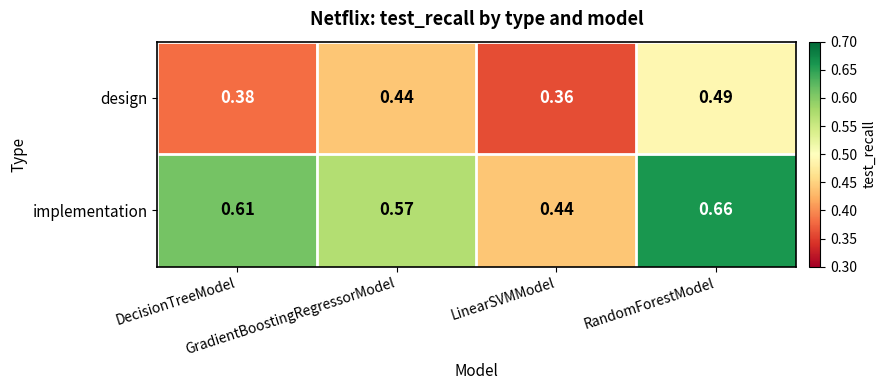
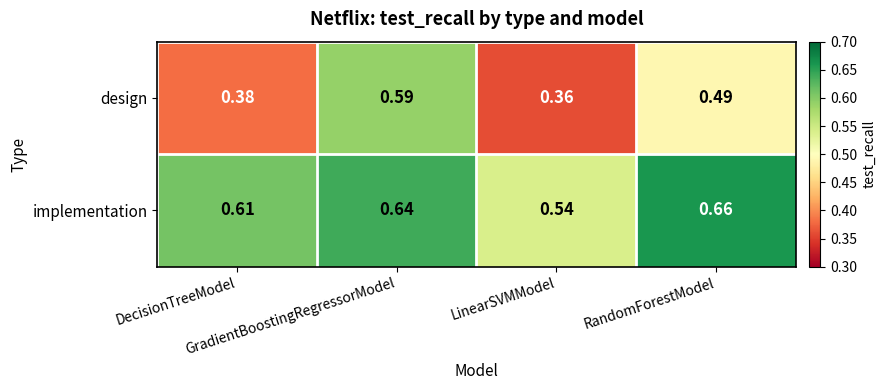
design, GradientBoostingRegressorModel: 0.44 -> 0.59
implementation, GradientBoostingRegressorModel: 0.57 -> 0.64
implementation, LinearSVMModel: 0.44 -> 0.54
